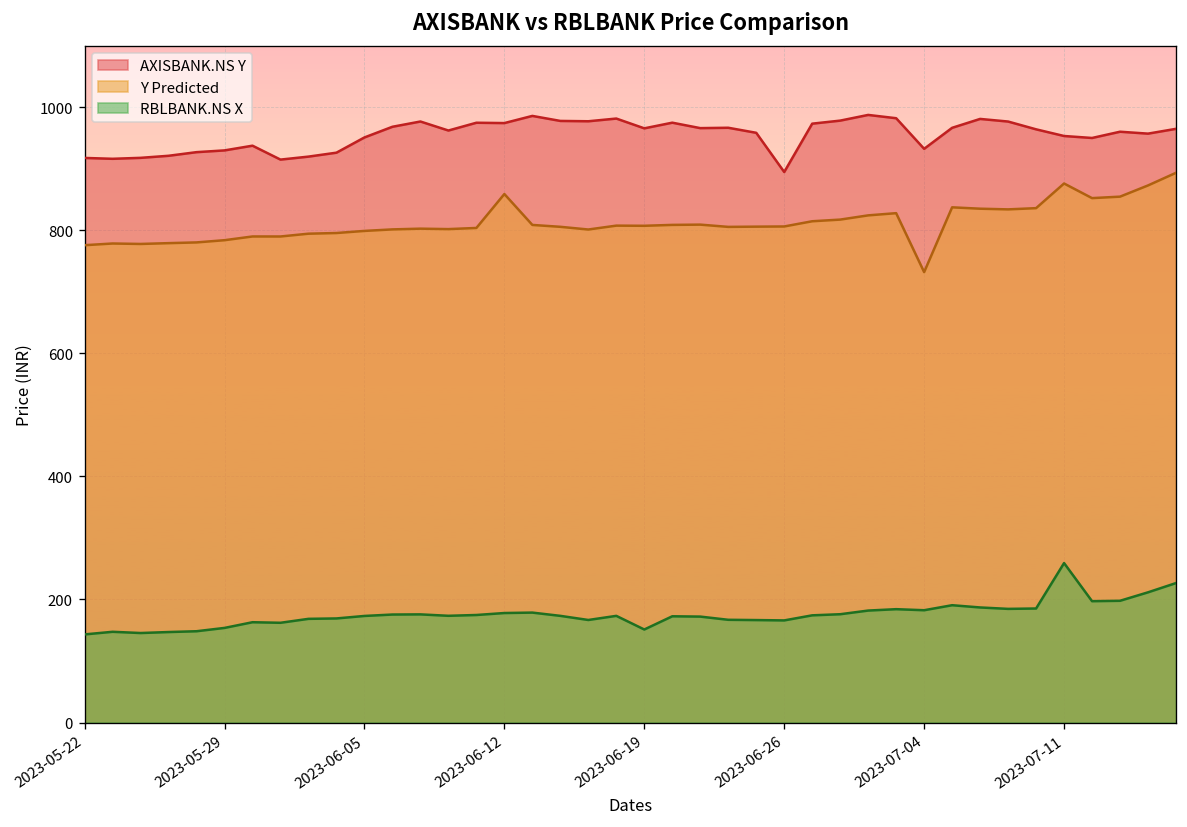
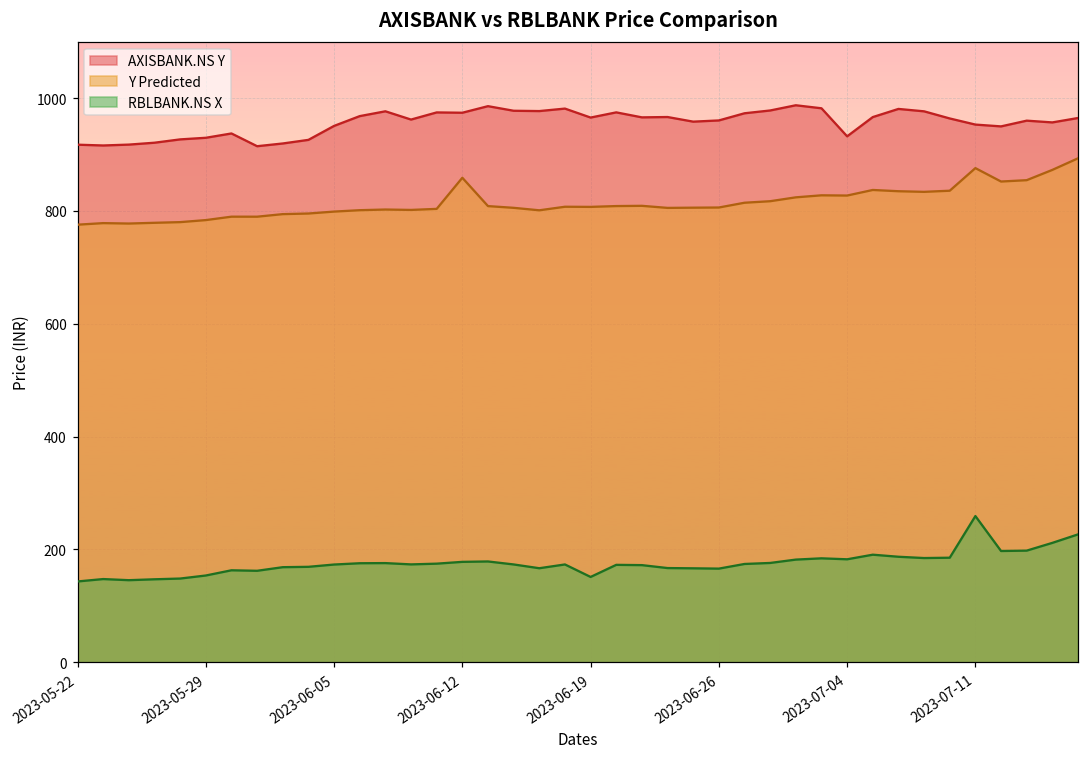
AXISBANK.NS Y, 2023-06-26: 890 -> 960
Y Predicted, 2023-07-04: 730 -> 830
